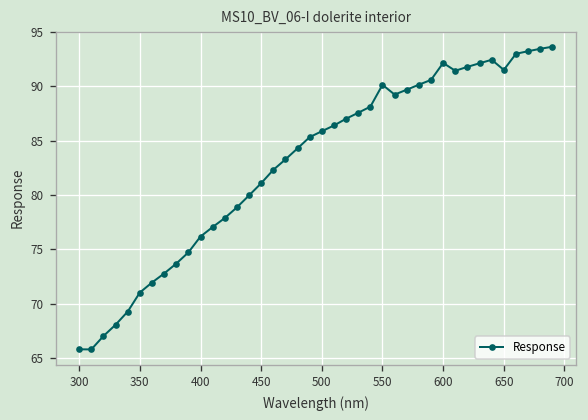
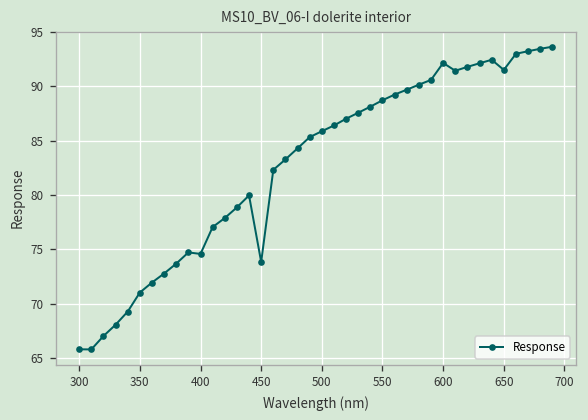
400: 76 -> 75
450: 81 -> 74
550: 90 -> 89
